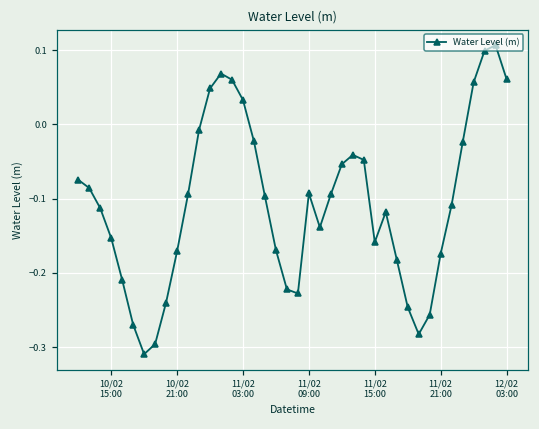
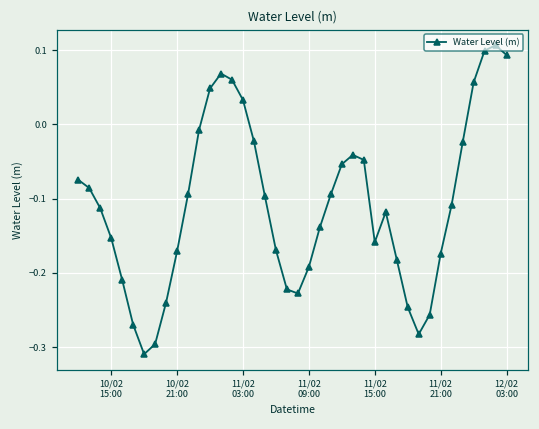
11/02 09:00: -0.09 -> -0.19
12/02 03:00: 0.06 -> 0.09
